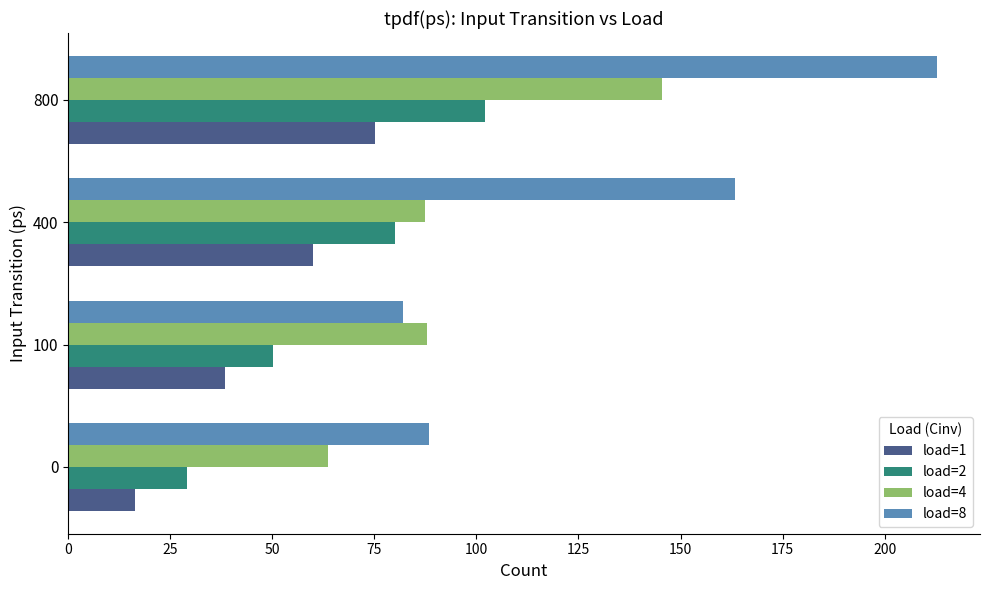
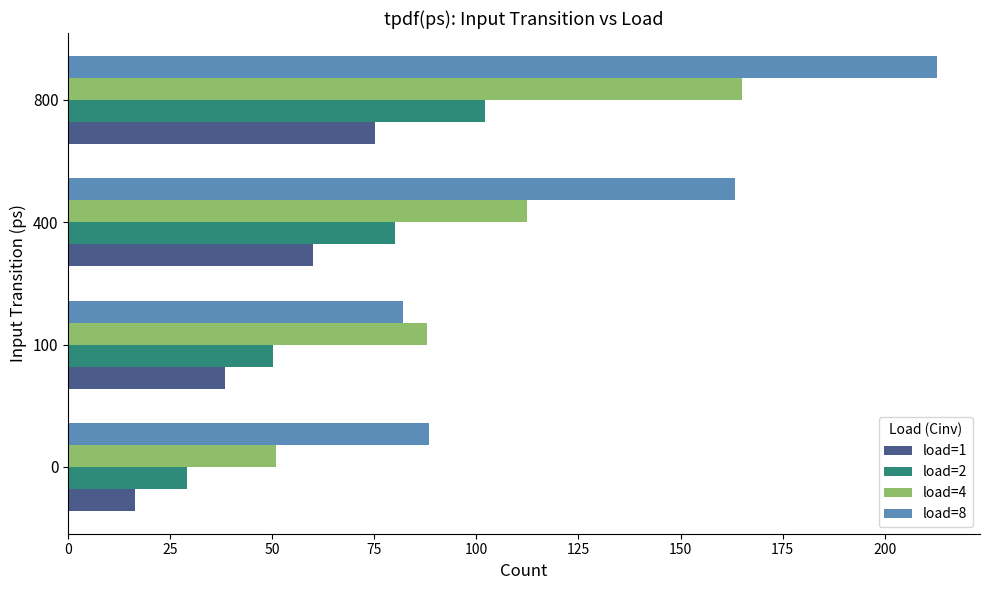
load=4, 800: 145 -> 165
load=4, 400: 87 -> 112
load=4, 0: 64 -> 51
